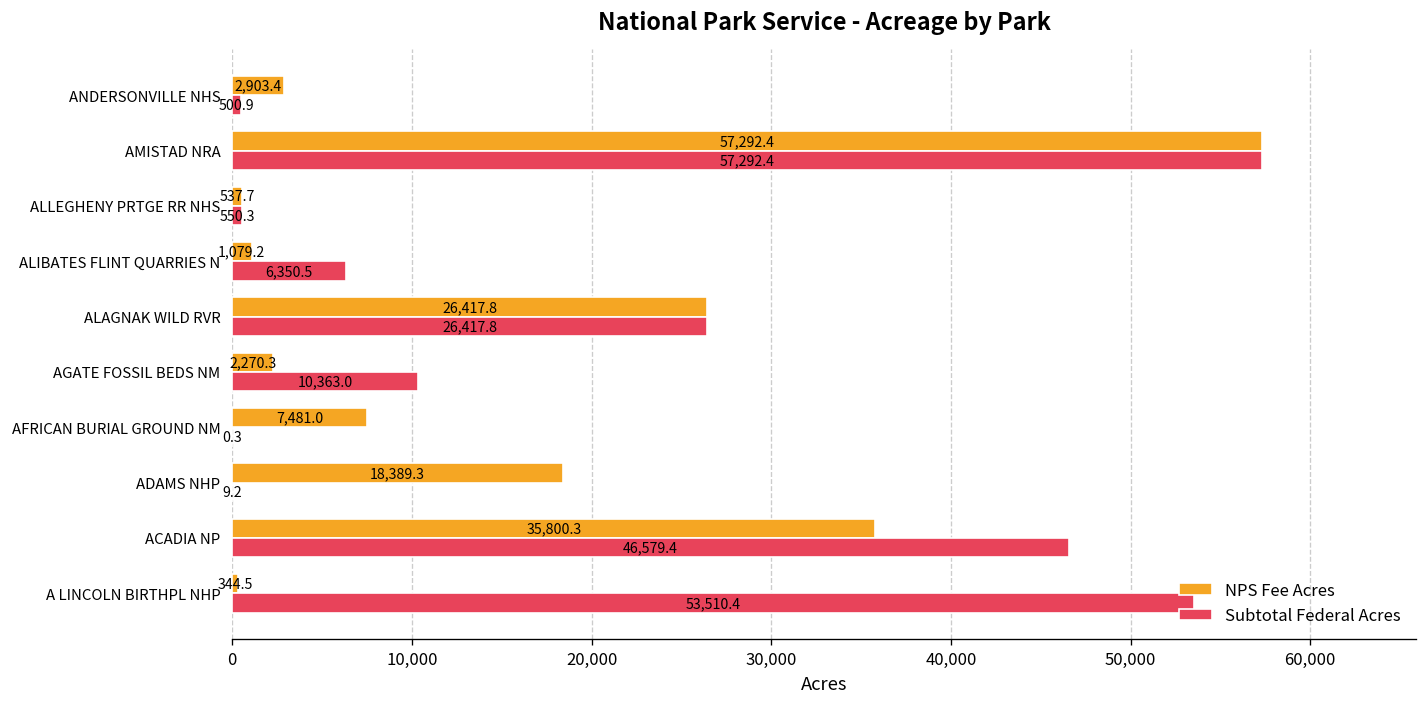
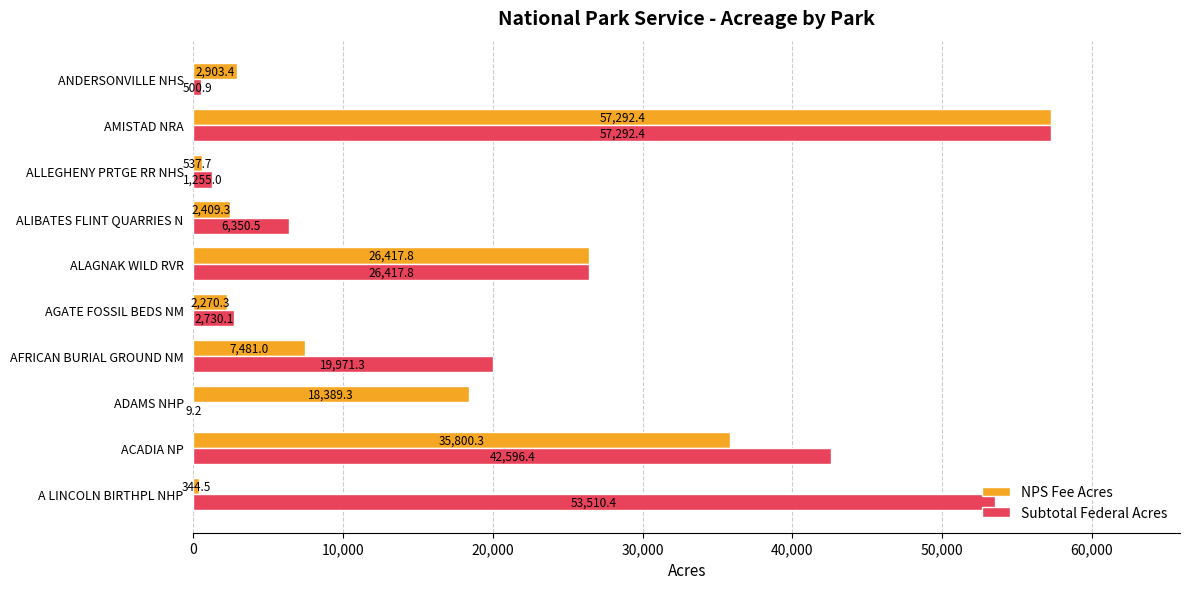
Subtotal Federal Acres, ALLEGHENY PRTGE RR NHS: 550.3 -> 1,255.0
NPS Fee Acres, ALIBATES FLINT QUARRIES N: 1,079.2 -> 2,409.3
Subtotal Federal Acres, AGATE FOSSIL BEDS NM: 10,363.0 -> 2,730.1
Subtotal Federal Acres, AFRICAN BURIAL GROUND NM: 0.3 -> 19,971.3
Subtotal Federal Acres, ACADIA NP: 46,579.4 -> 42,596.4
